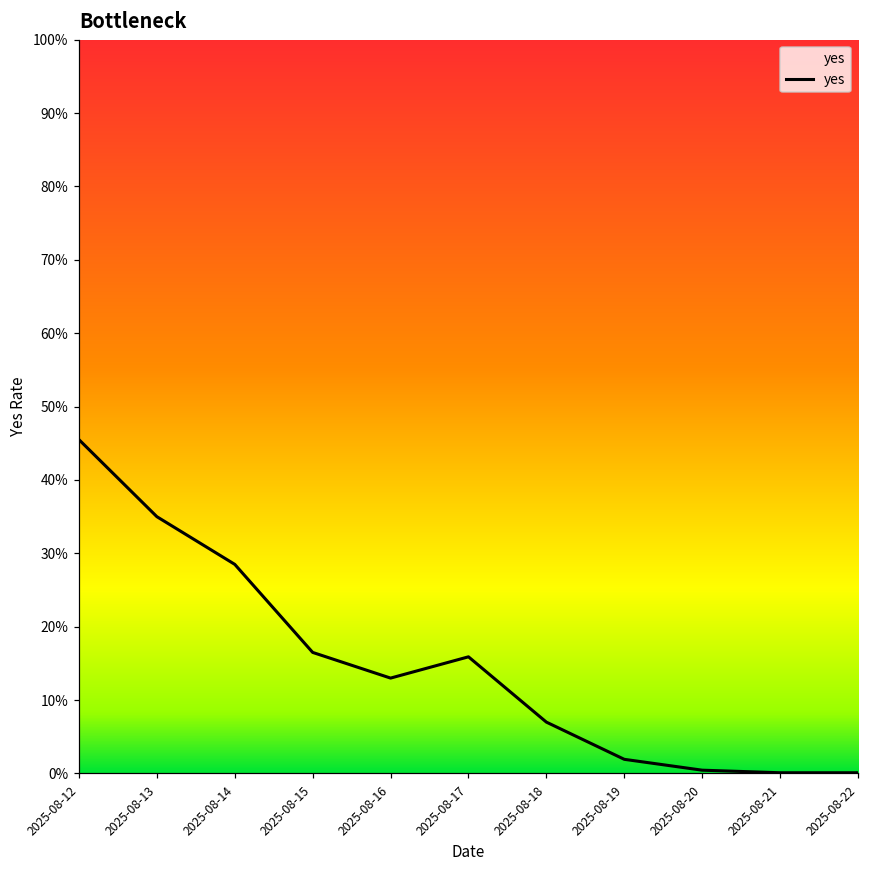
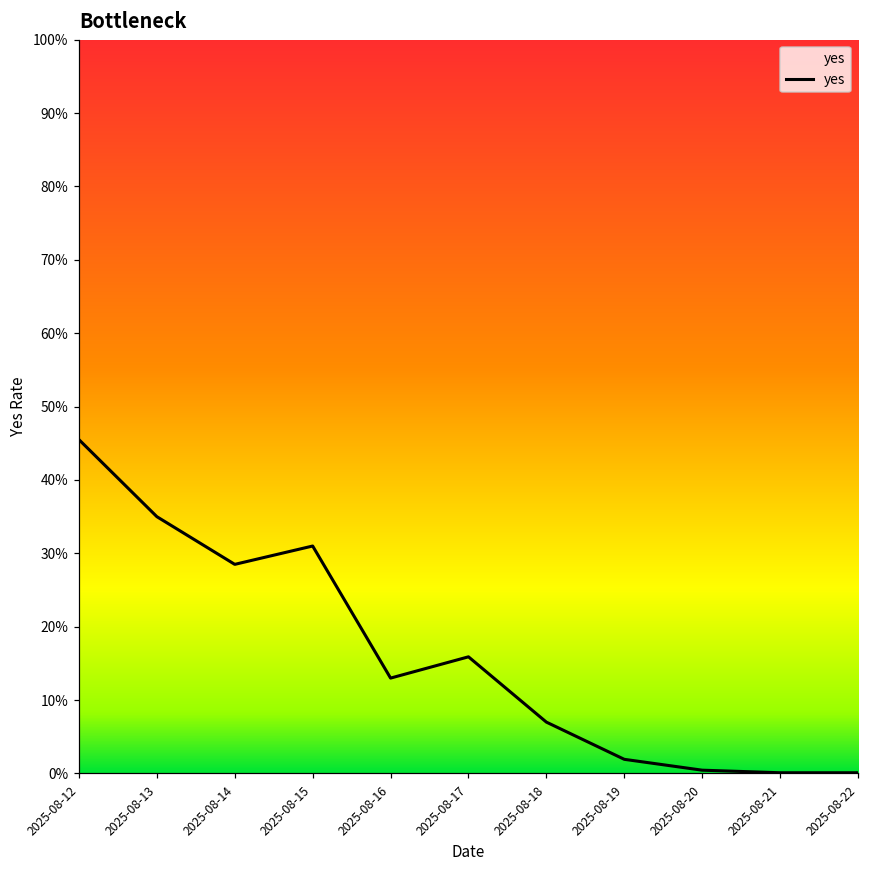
2025-08-15: 17% -> 31%
